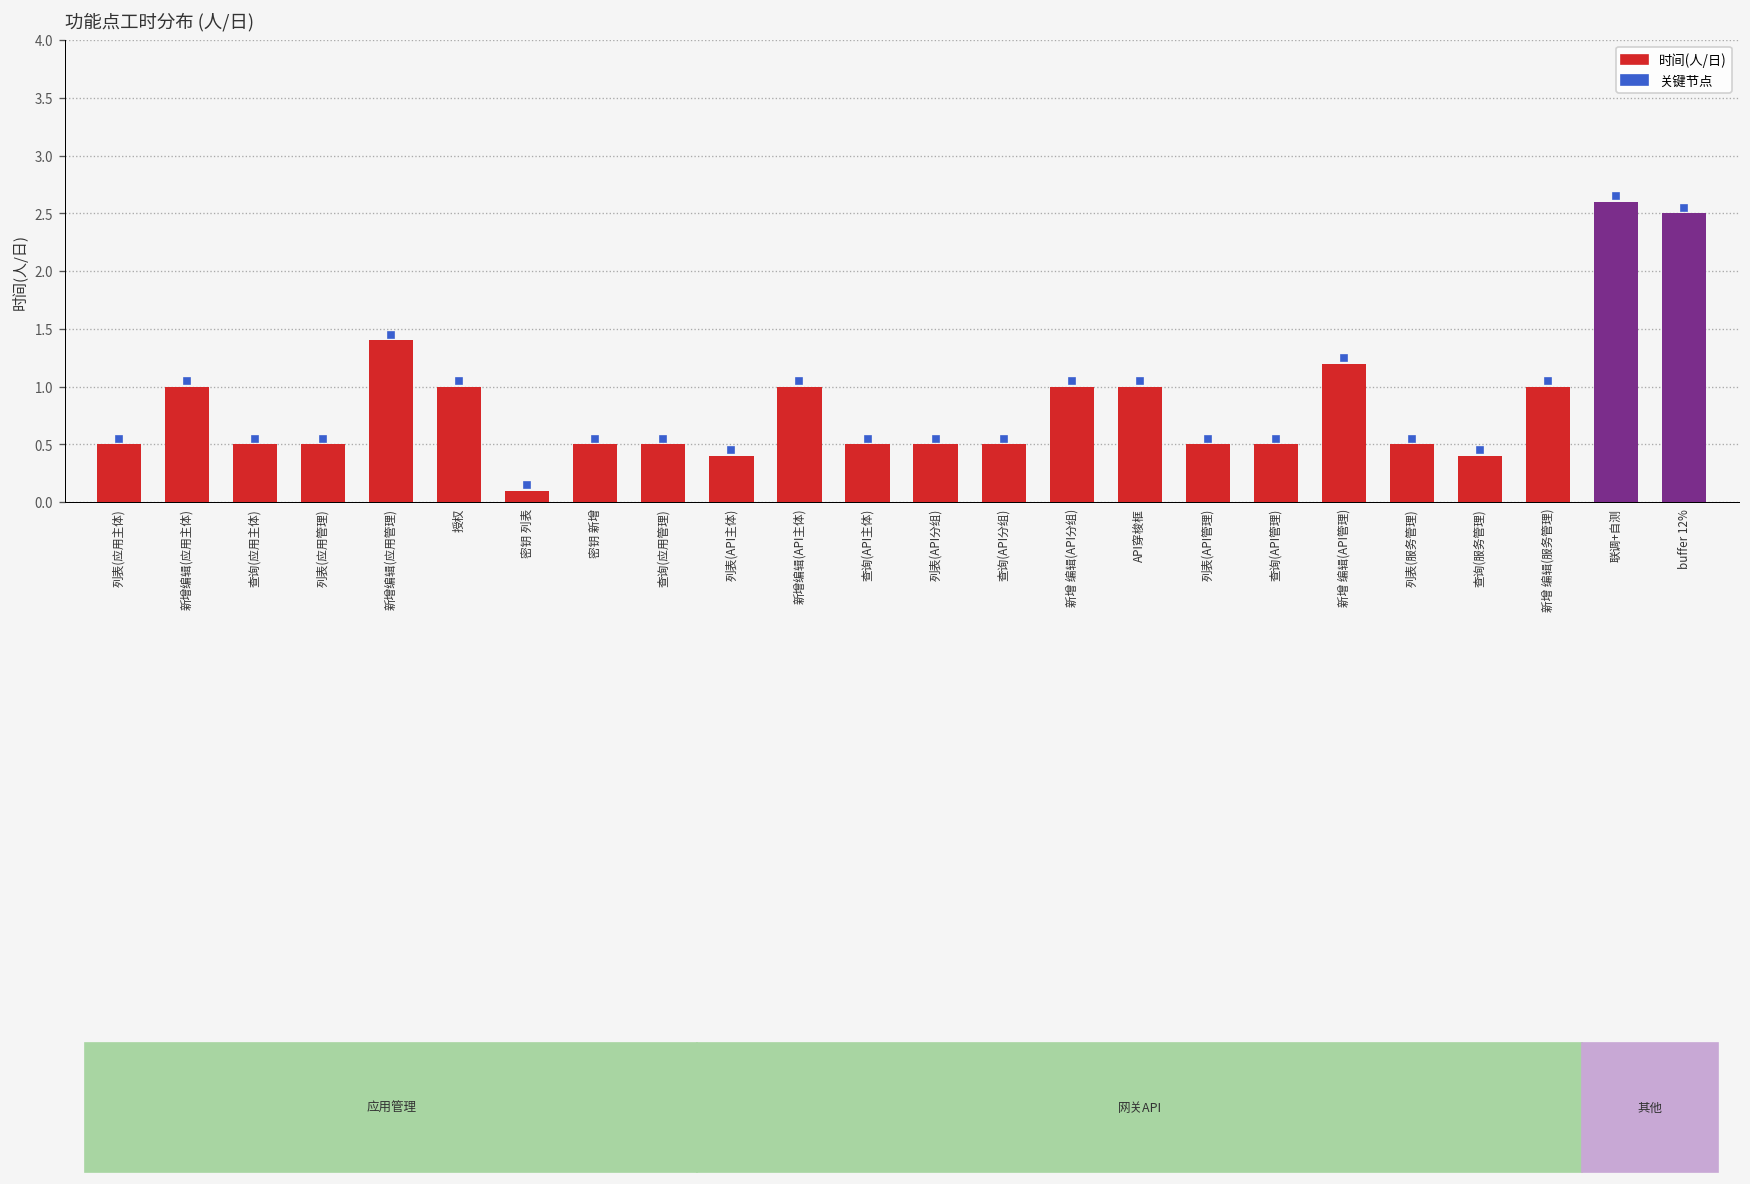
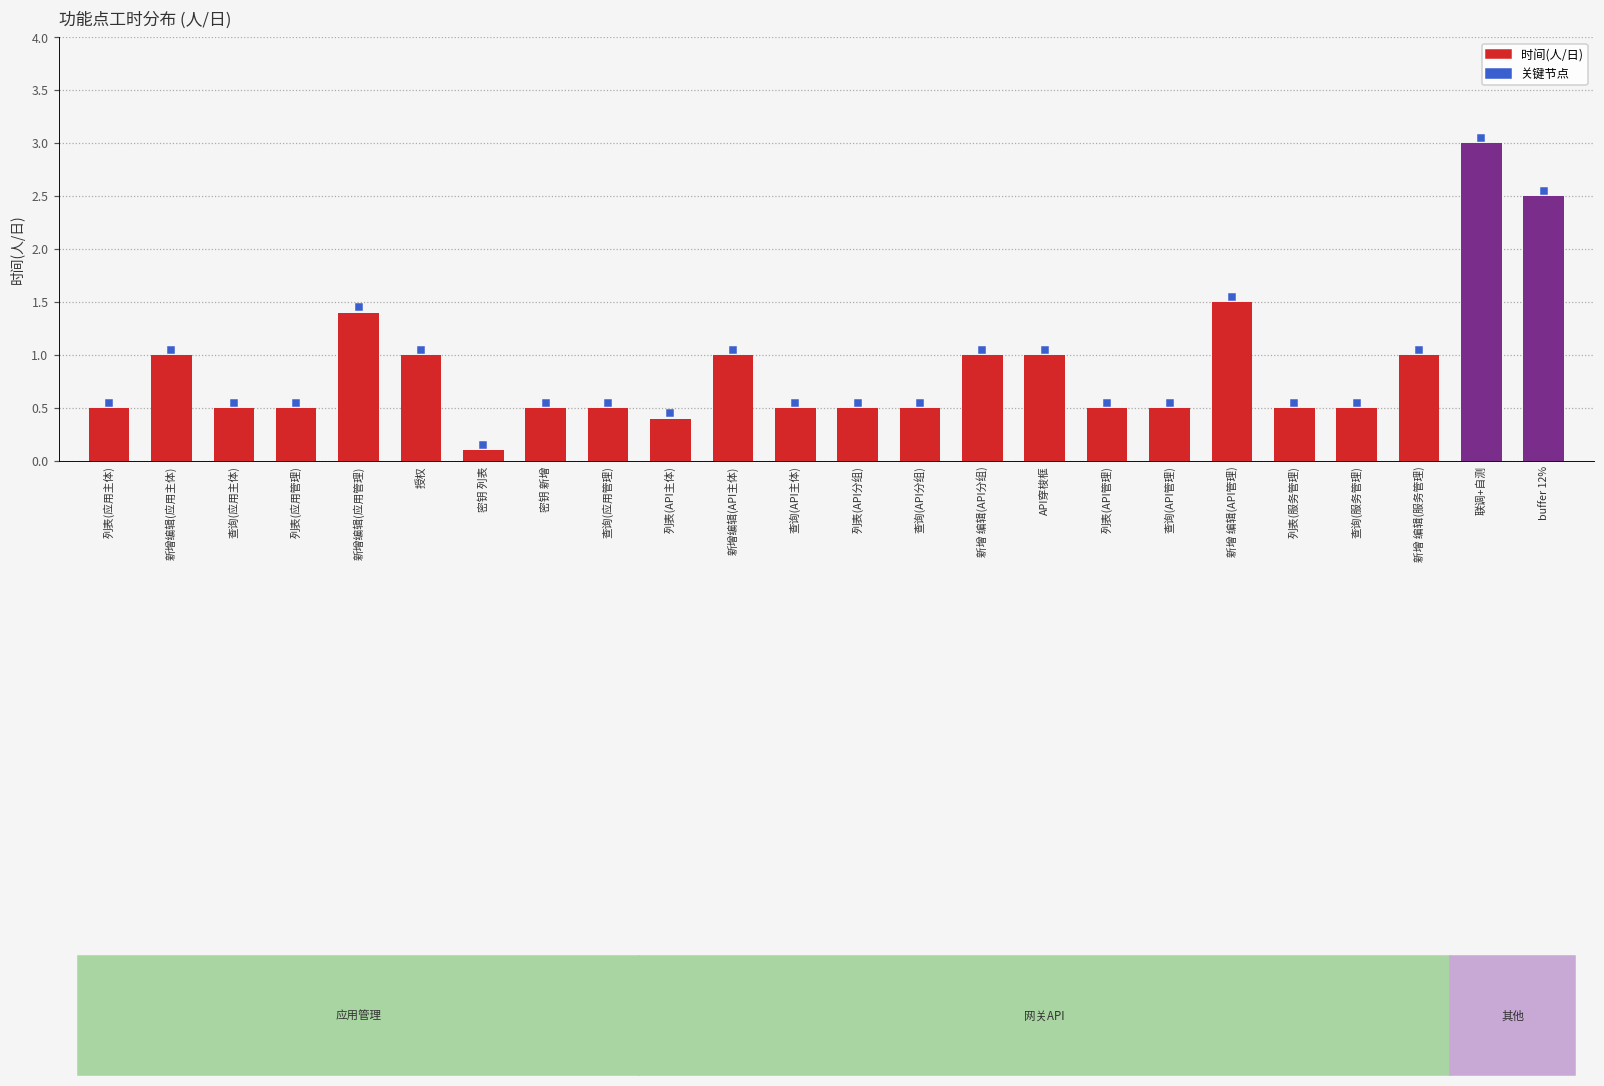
时间(人/日), 新增 编辑(API管理): 1.2 -> 1.5
时间(人/日), 查询(服务管理): 0.4 -> 0.5
时间(人/日), 联调+自测: 2.6 -> 3.0
